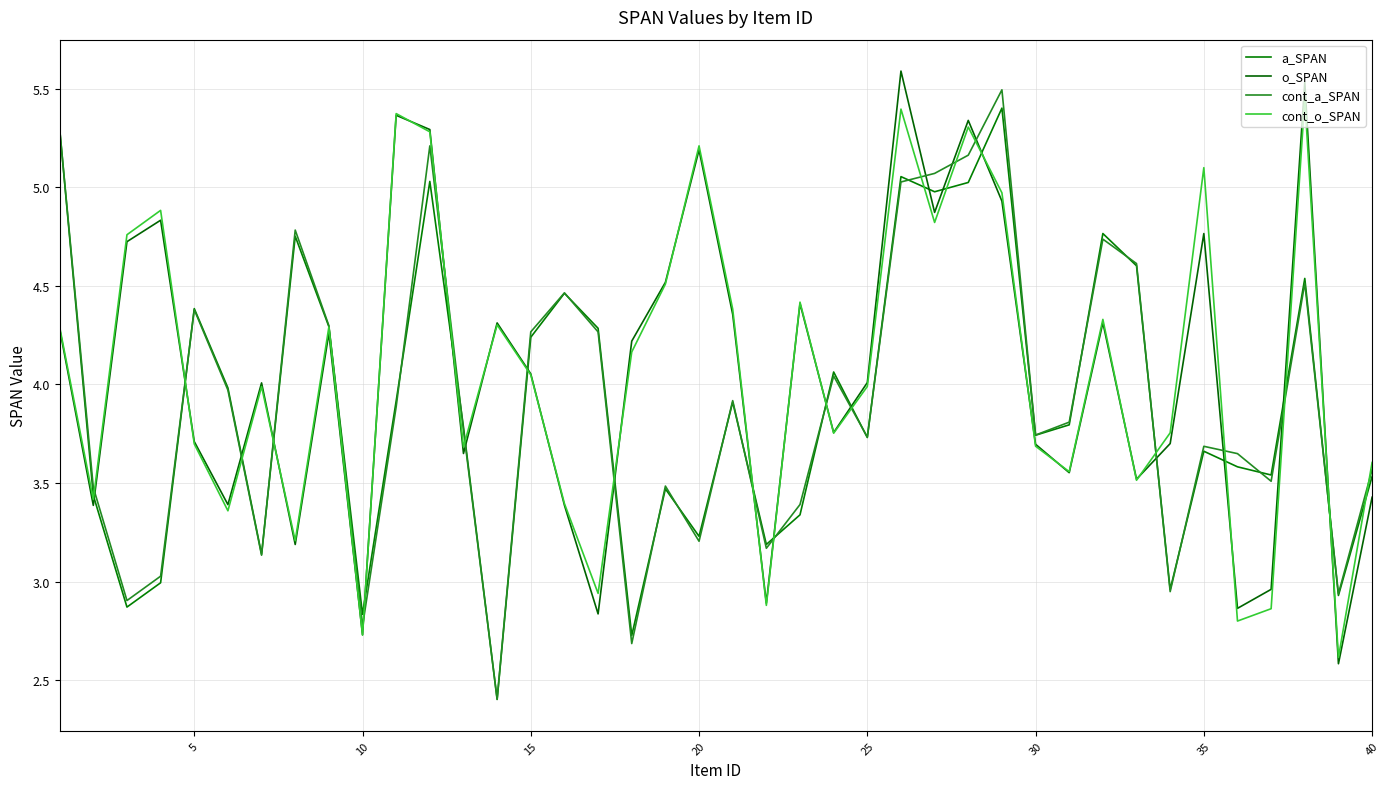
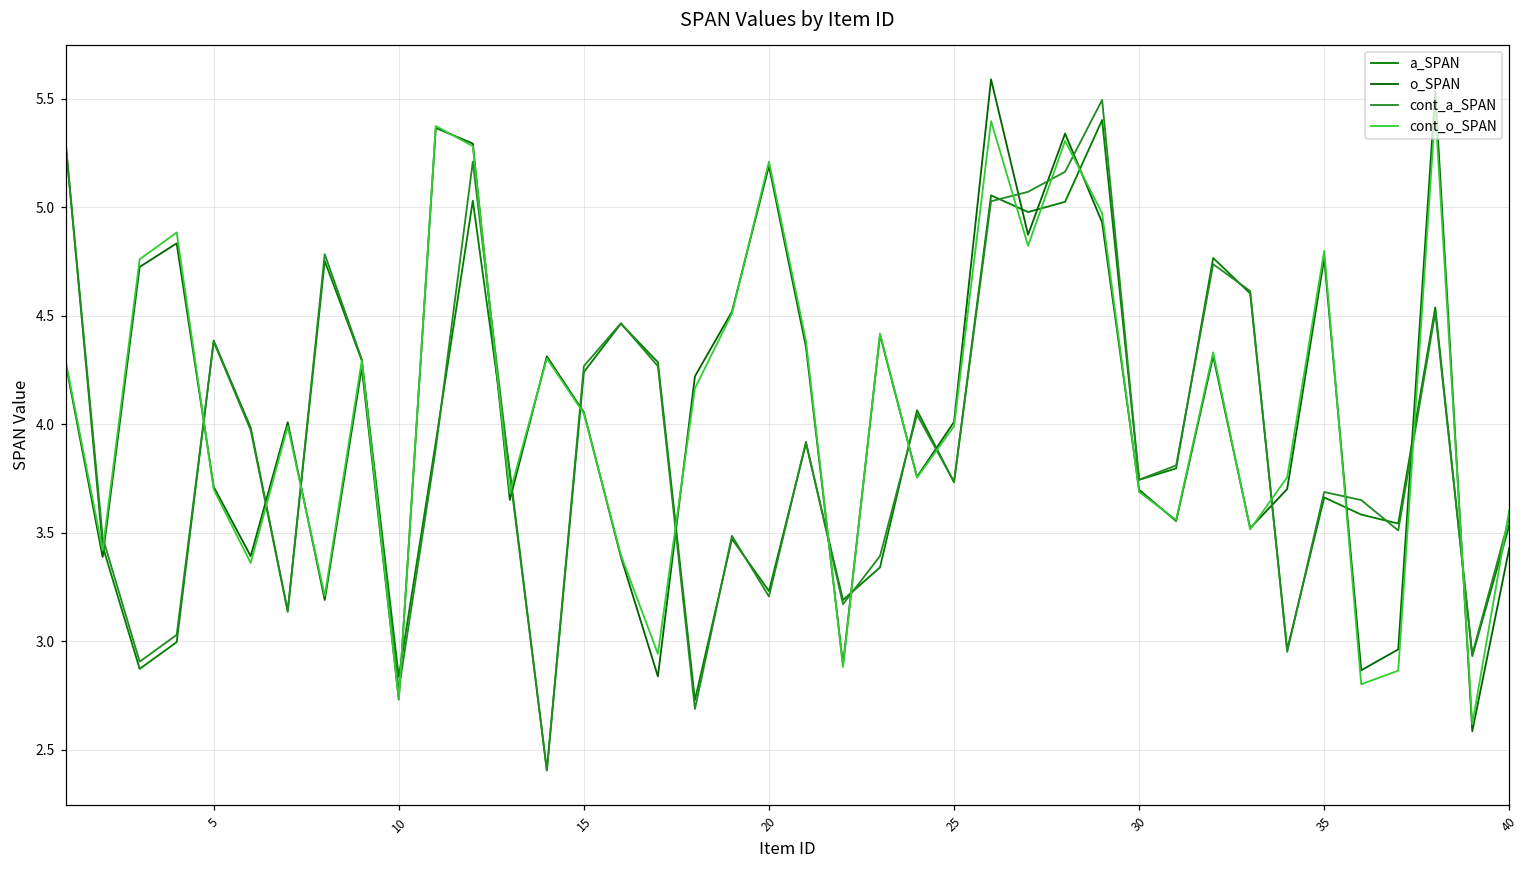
cont_o_SPAN, 35: 5.10 -> 4.80
